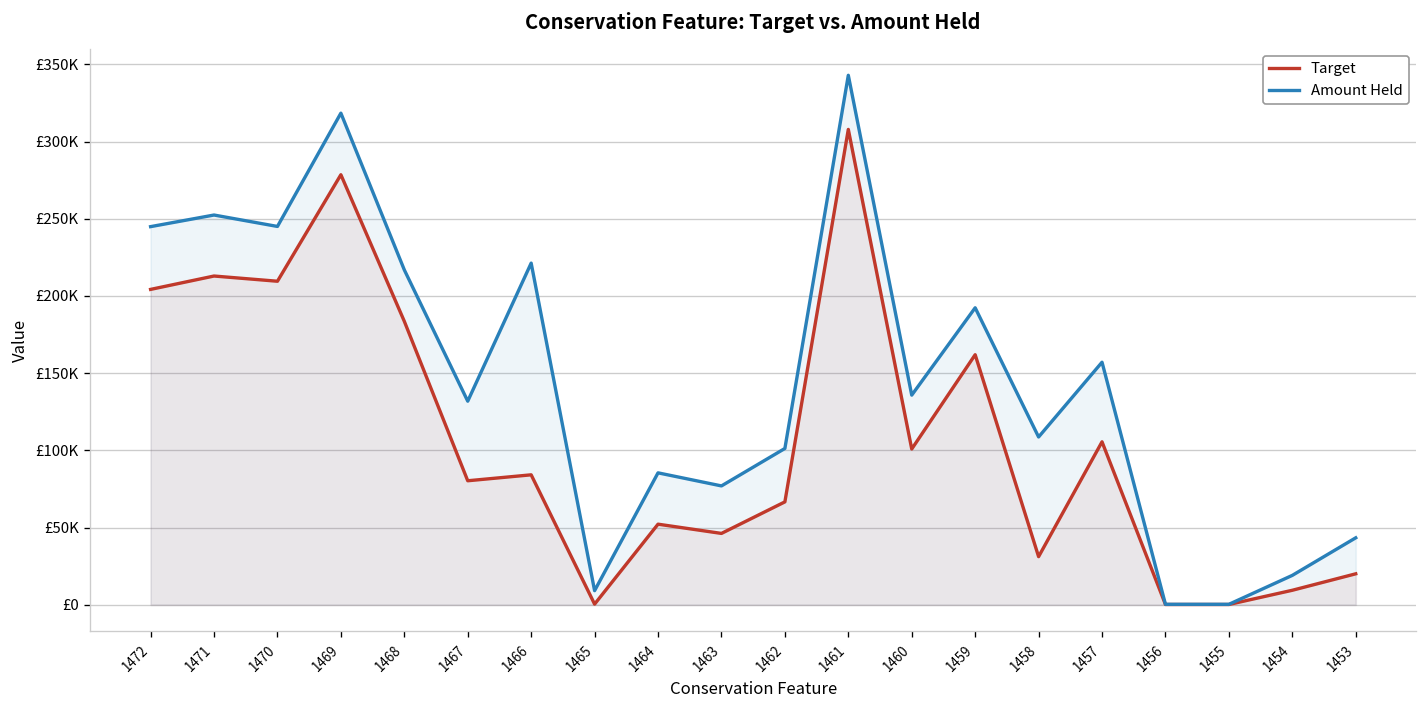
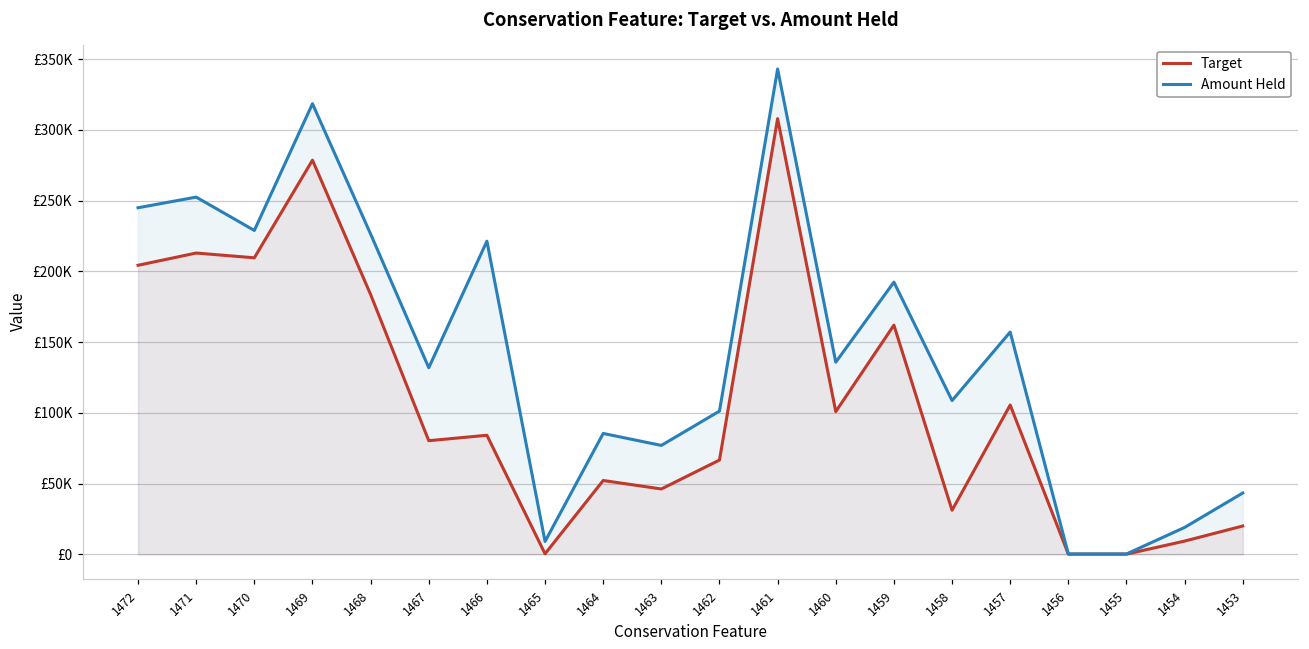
Amount Held, 1470: £245000 -> £229000
Amount Held, 1468: £217000 -> £226000
